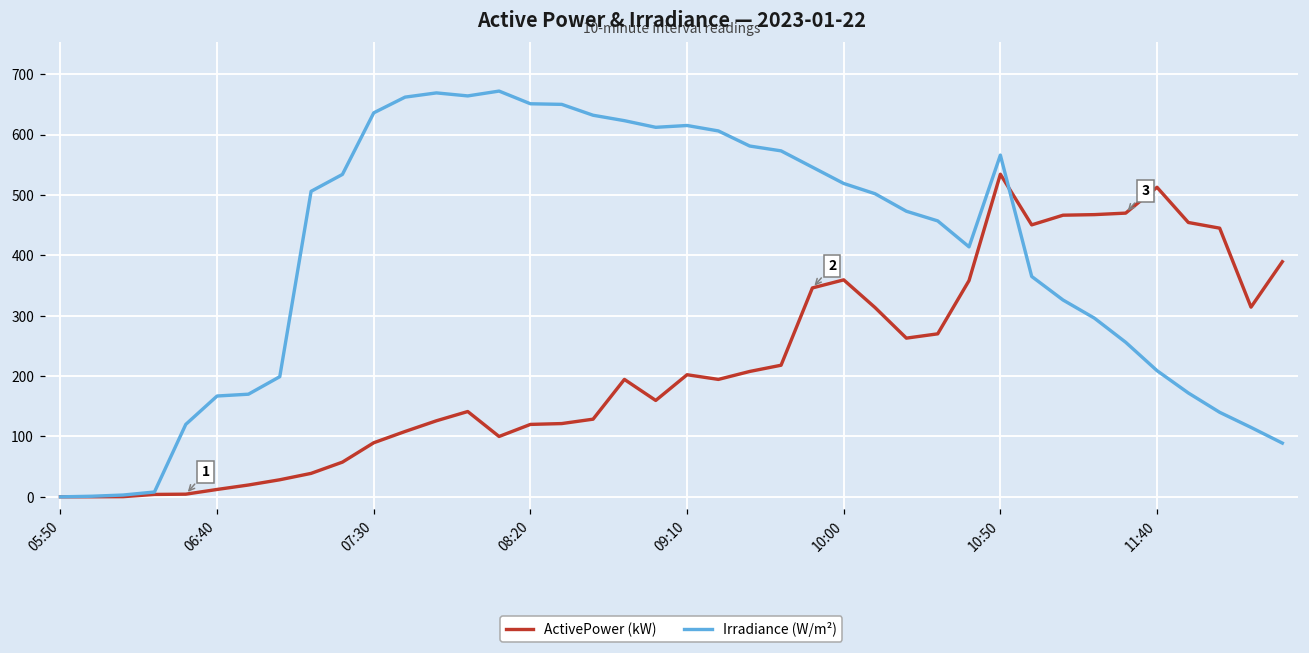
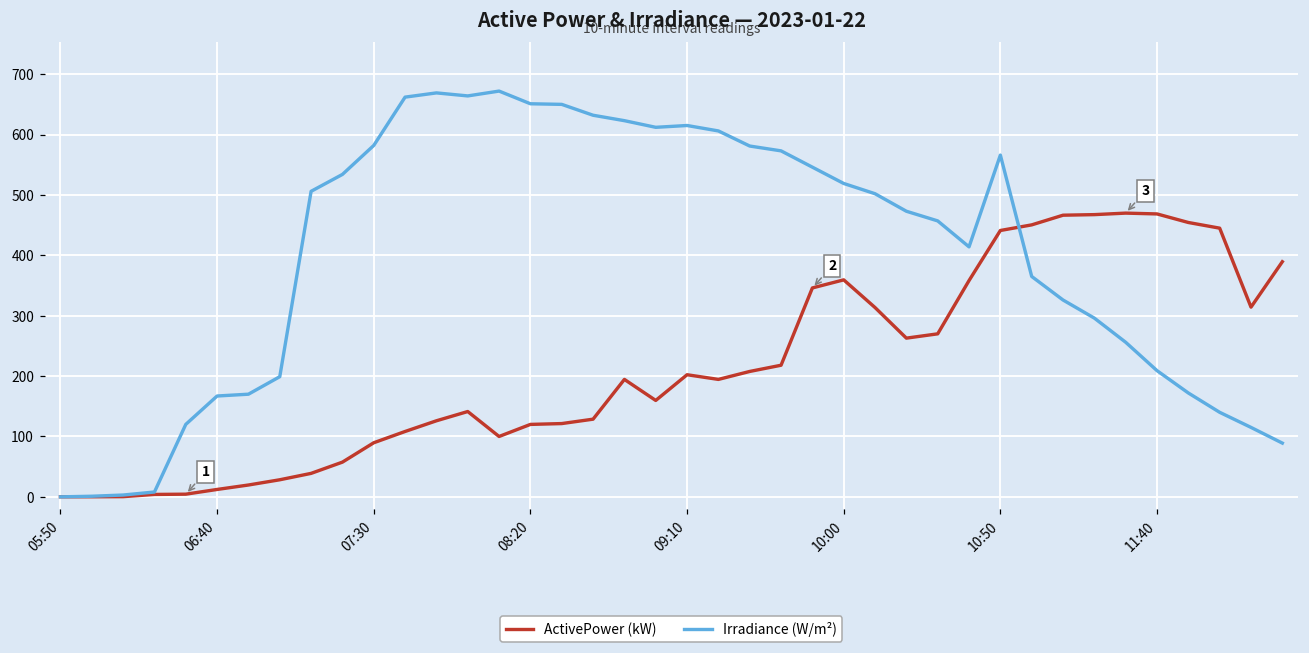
Irradiance (W/m²), 07:30: 640 -> 580
ActivePower (kW), 10:50: 530 -> 440
ActivePower (kW), 11:40: 510 -> 470
